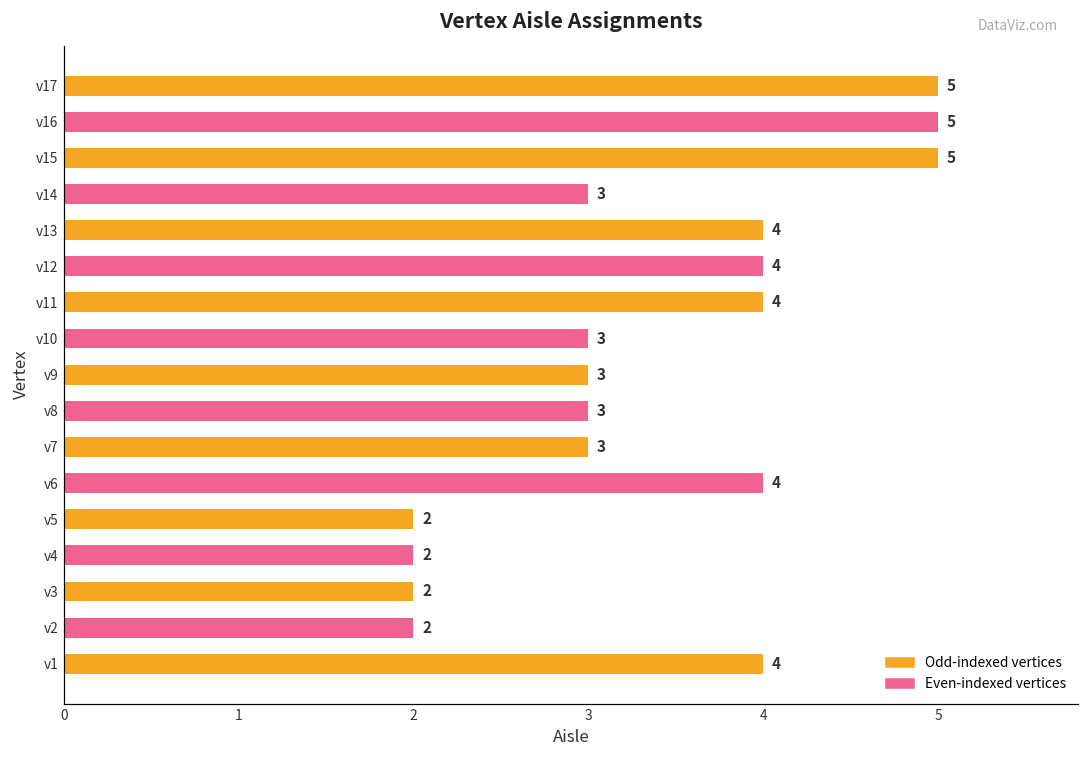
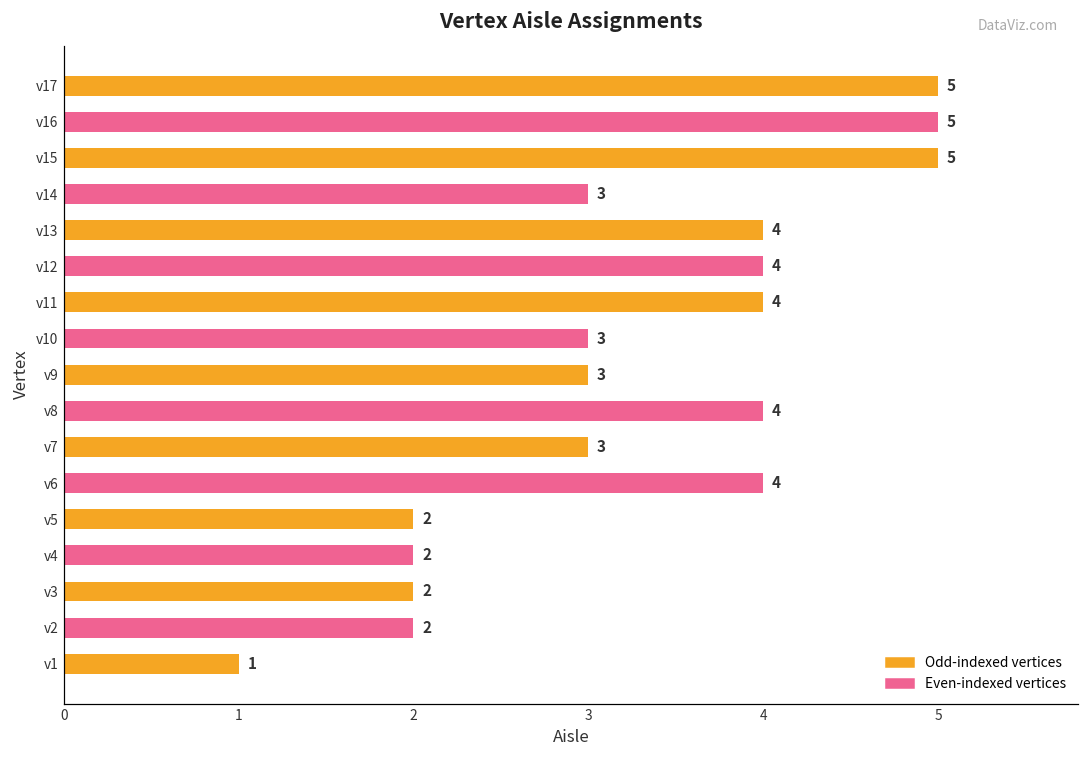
v8: 3 -> 4
v1: 4 -> 1
